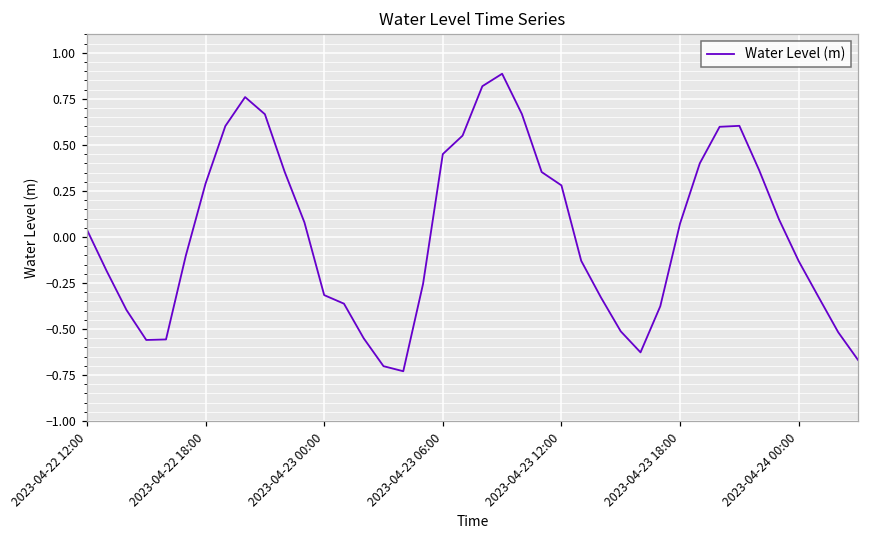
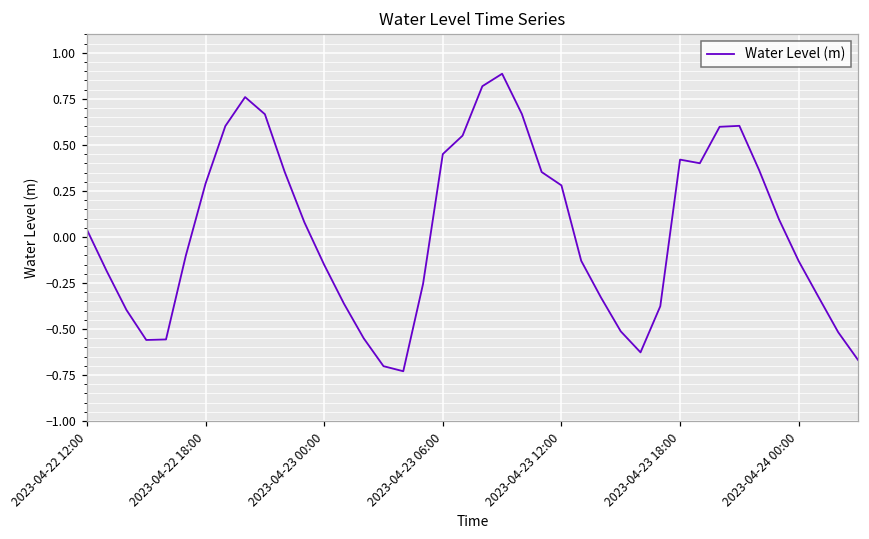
2023-04-23 00:00: -0.32 -> -0.15
2023-04-23 18:00: 0.07 -> 0.42
